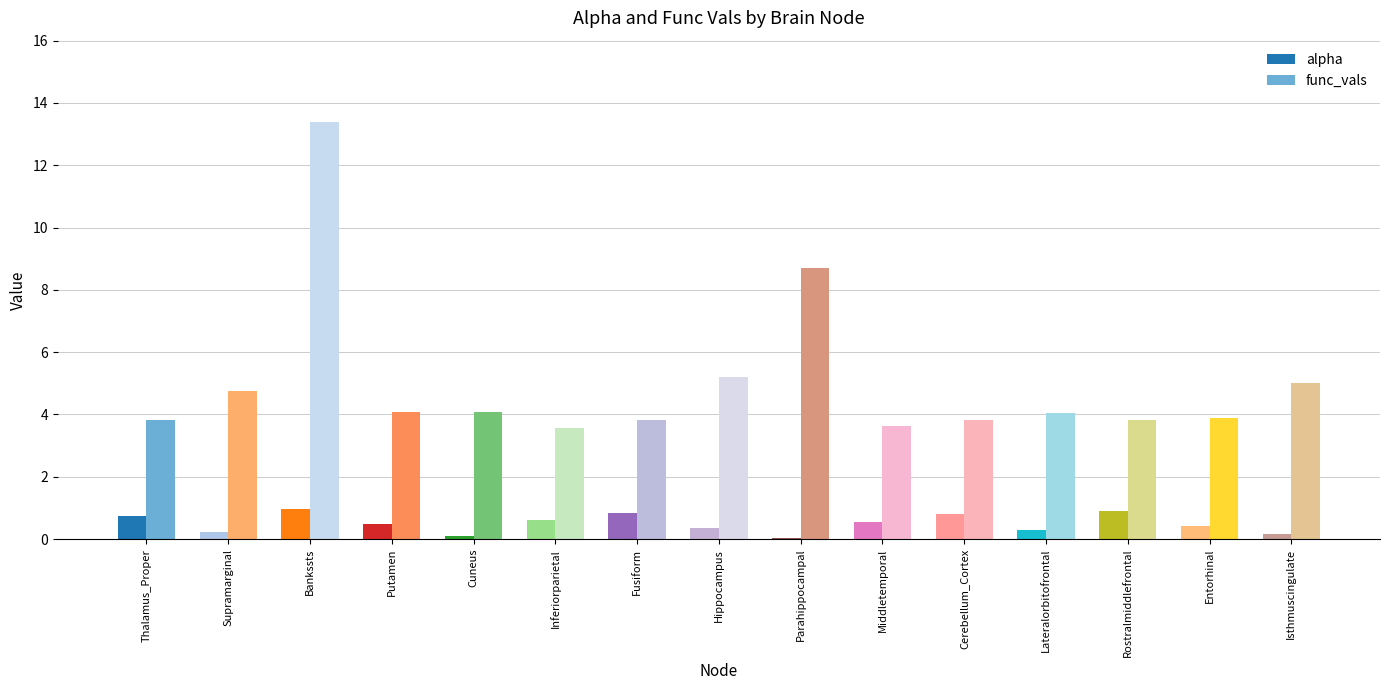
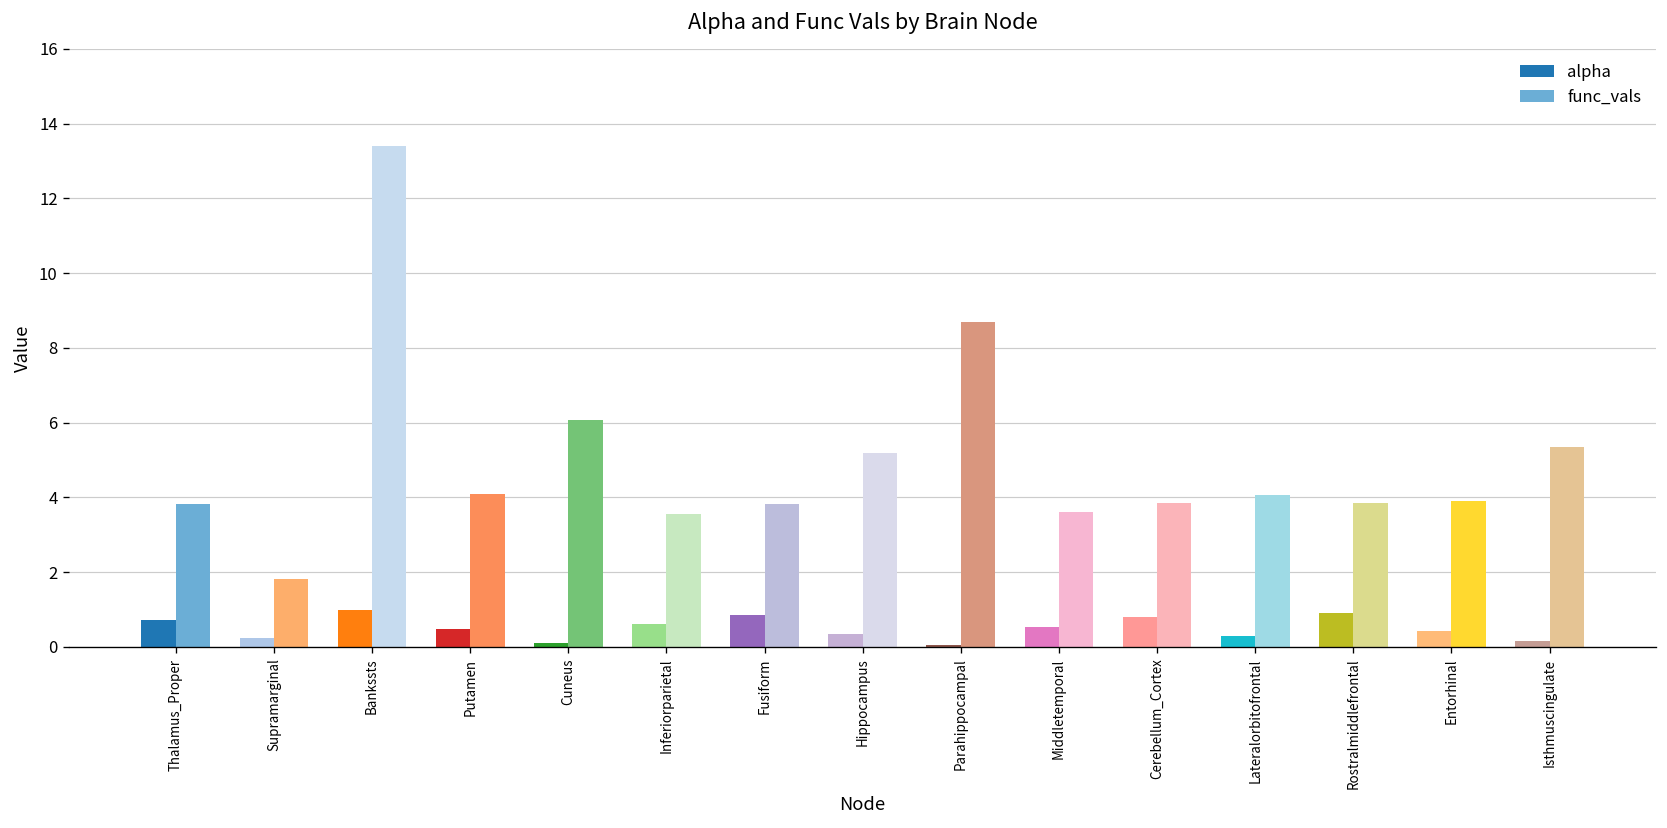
func_vals, Supramarginal: 4.7 -> 1.8
func_vals, Cuneus: 4.1 -> 6.1
func_vals, Isthmuscingulate: 5.0 -> 5.4
